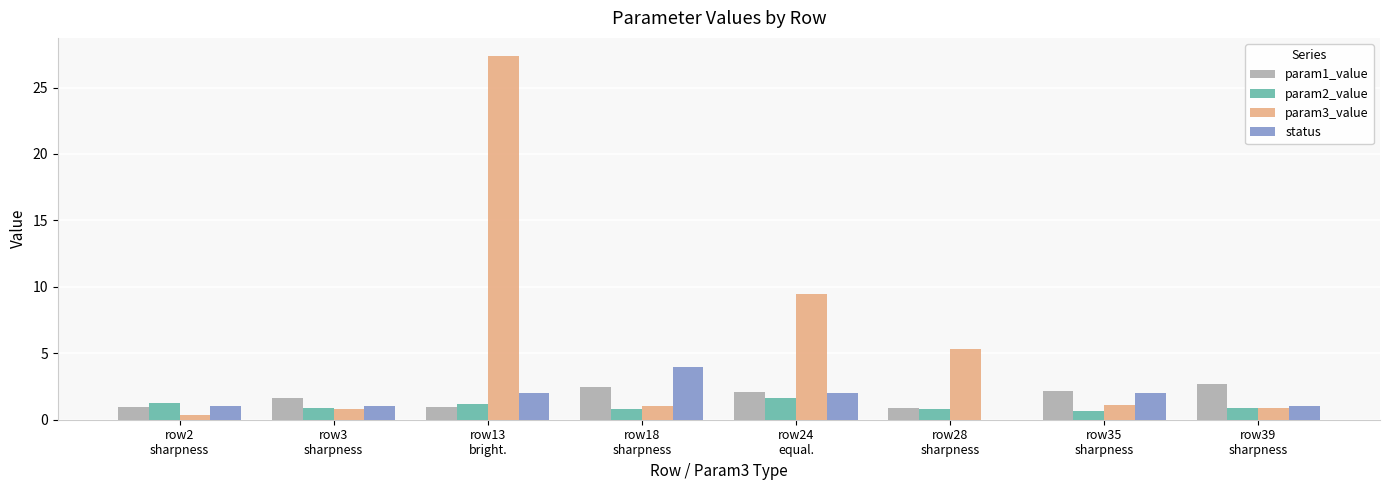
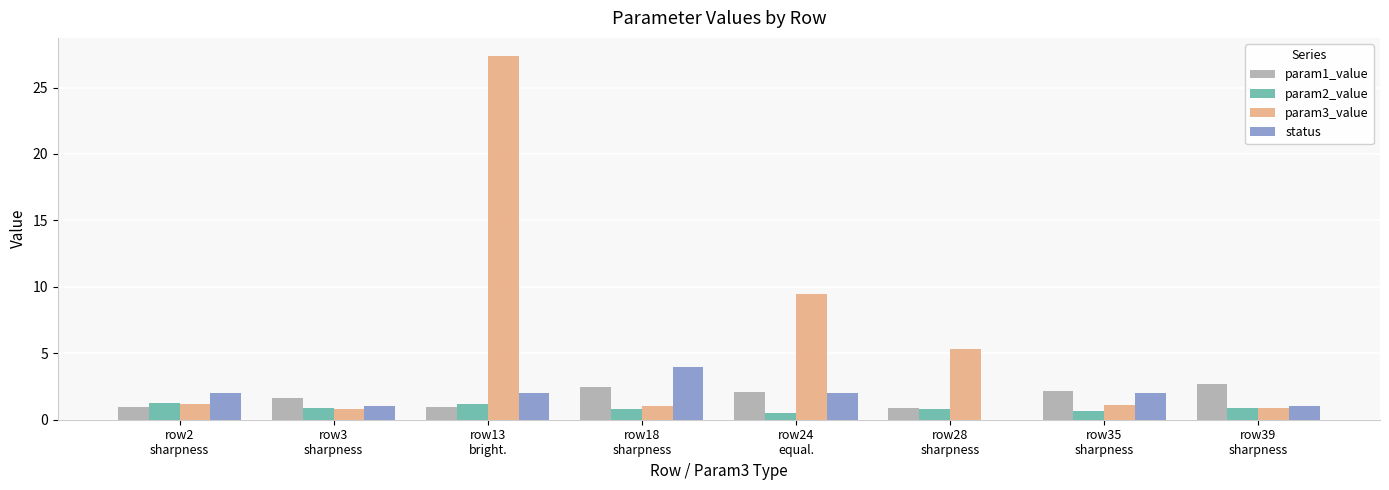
param3_value, row2 sharpness: 0.4 -> 1.1
status, row2 sharpness: 1 -> 2
param2_value, row24 equal.: 1.6 -> 0.5
